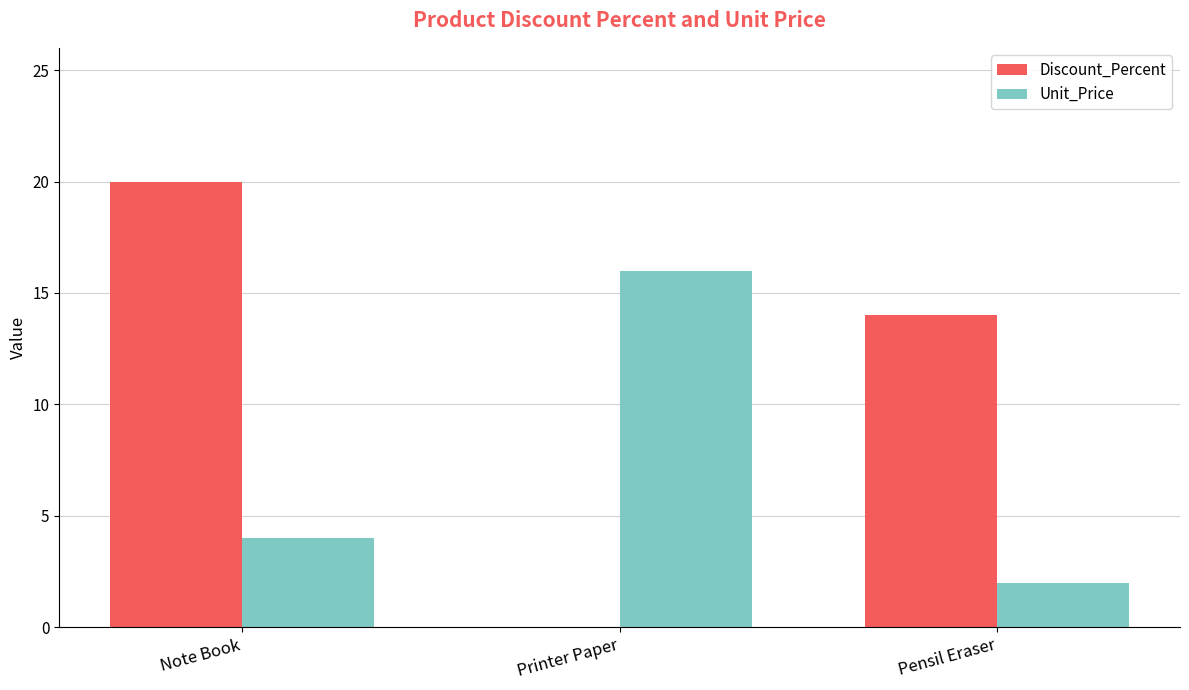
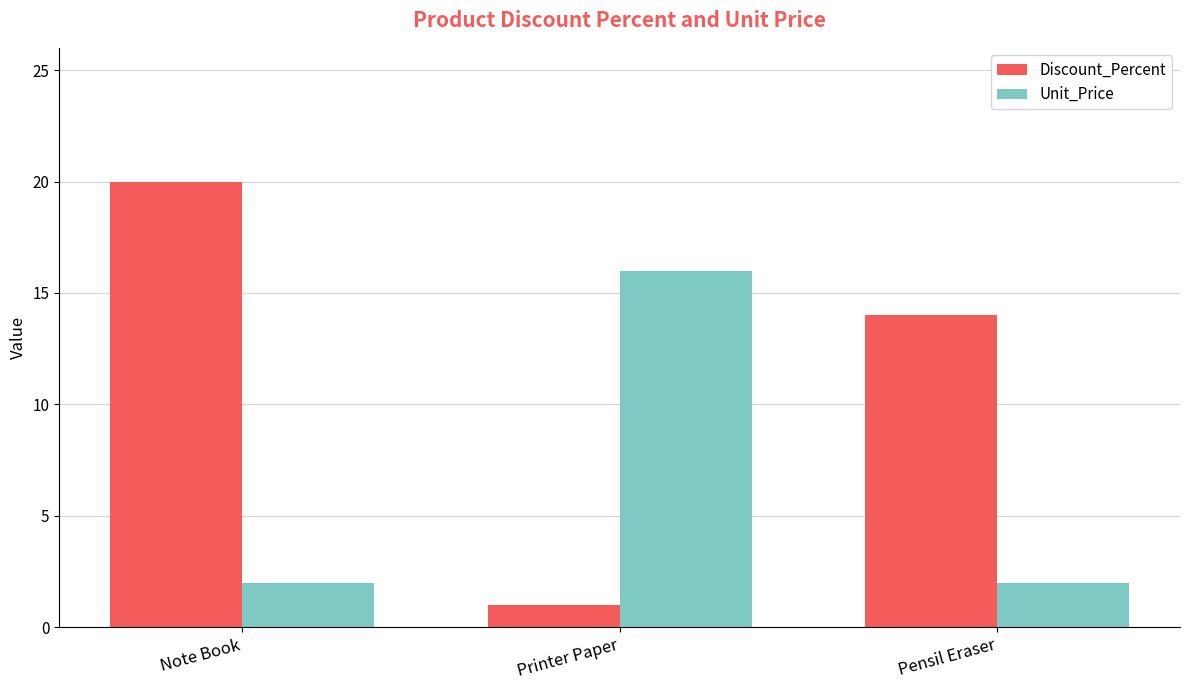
Unit_Price, Note Book: 4 -> 2
Discount_Percent, Printer Paper: 0 -> 1
